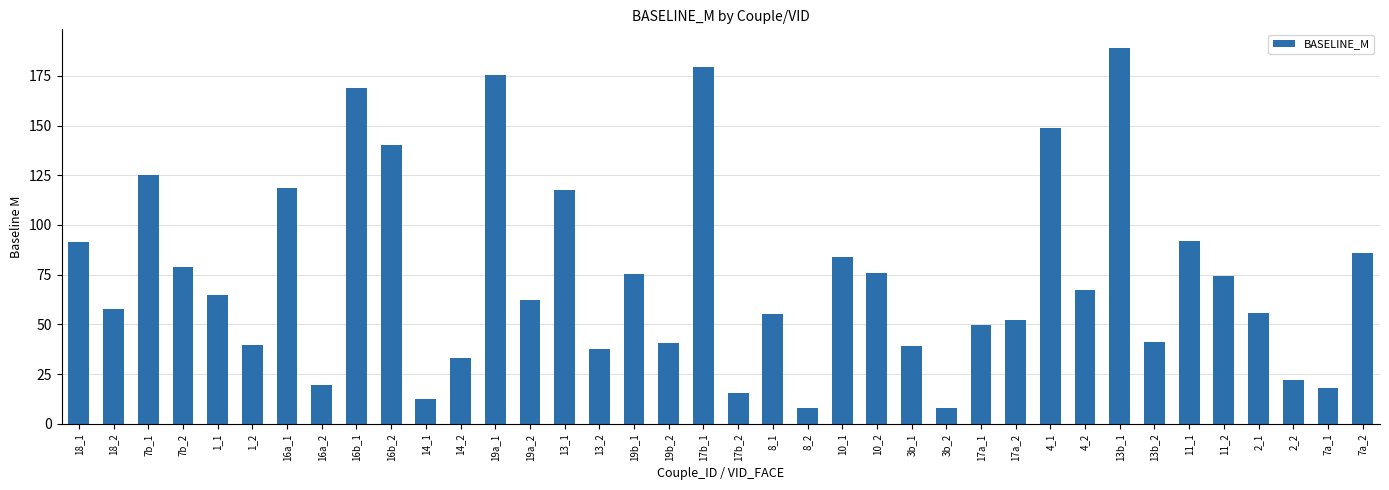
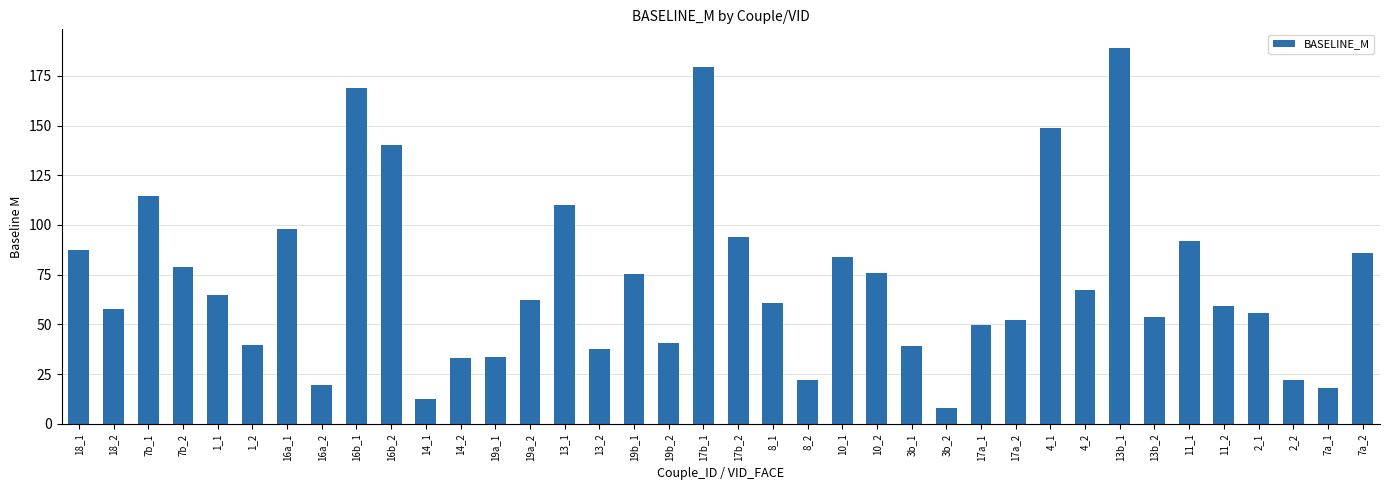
18_1: 91 -> 87
7b_1: 125 -> 115
16a_1: 119 -> 98
19a_1: 176 -> 33
13_1: 118 -> 110
17b_2: 15 -> 94
8_1: 55 -> 61
8_2: 8 -> 22
13b_2: 41 -> 54
11_2: 74 -> 59
